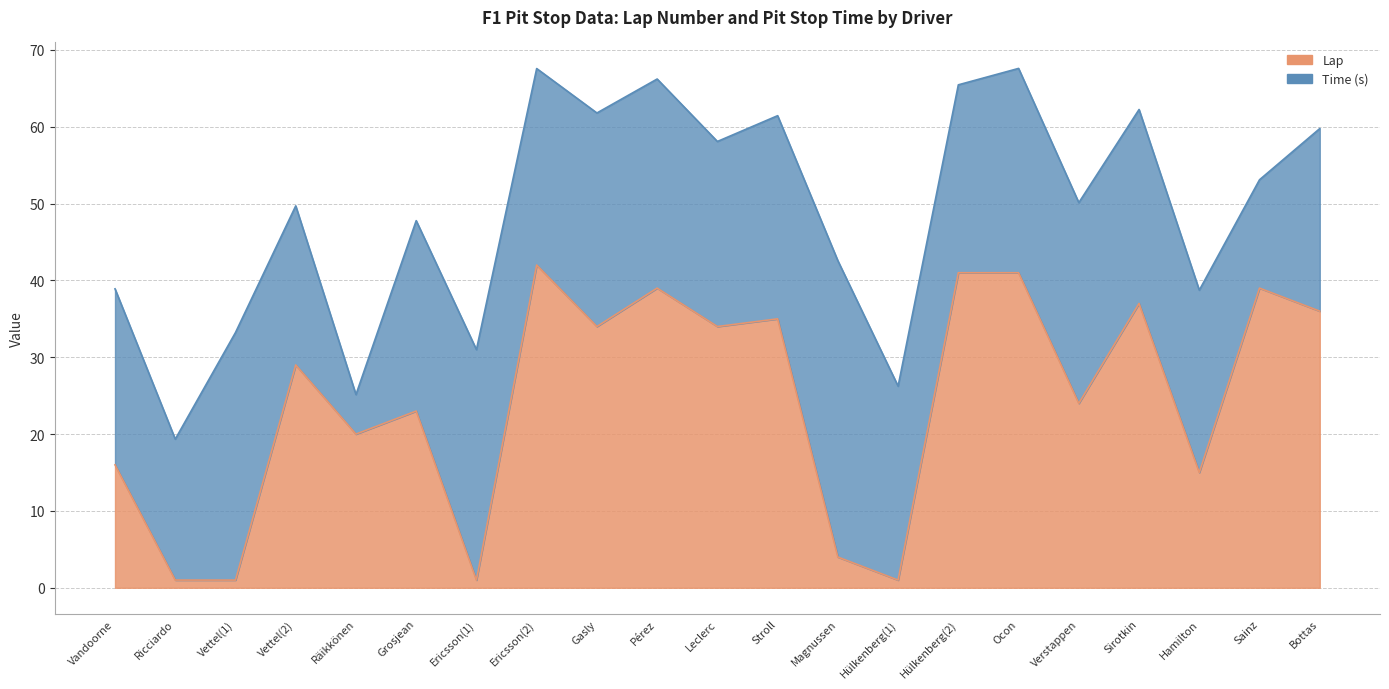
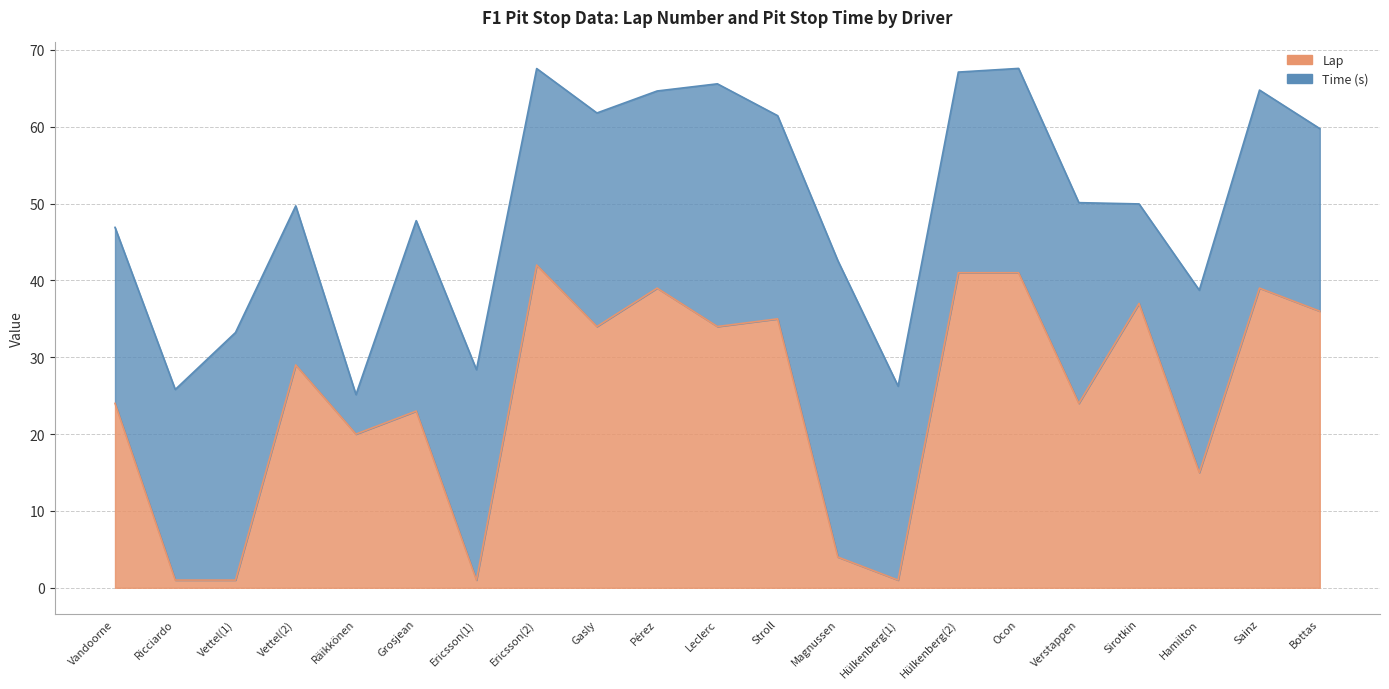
Lap, Vandoorne: 16 -> 24
Time (s), Ricciardo: 18 -> 25
Time (s), Ericsson(1): 30 -> 27
Time (s), Pérez: 27 -> 26
Time (s), Leclerc: 24 -> 32
Time (s), Hülkenberg(2): 24 -> 26
Time (s), Sirotkin: 25 -> 13
Time (s), Sainz: 14 -> 26
